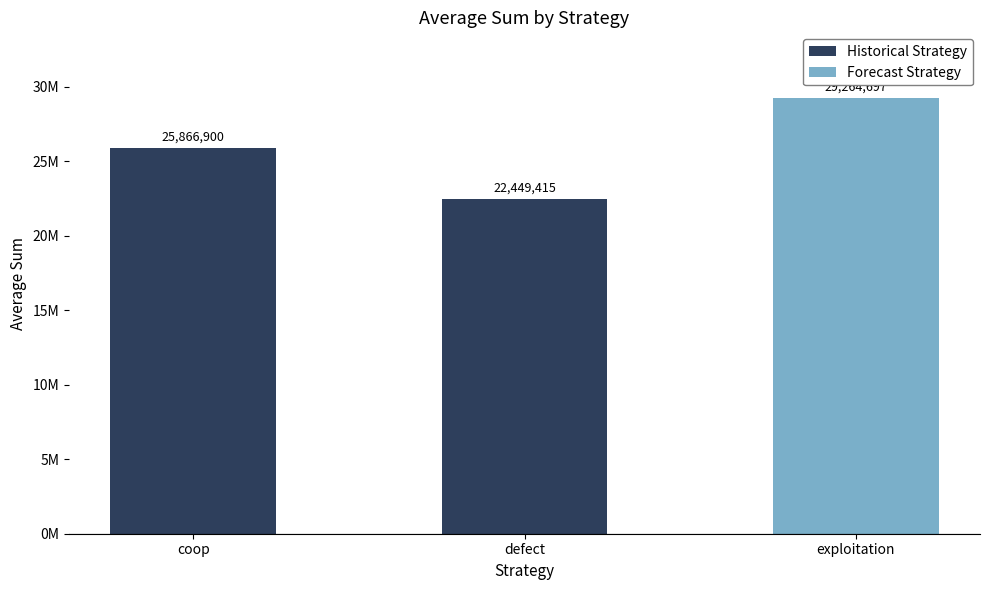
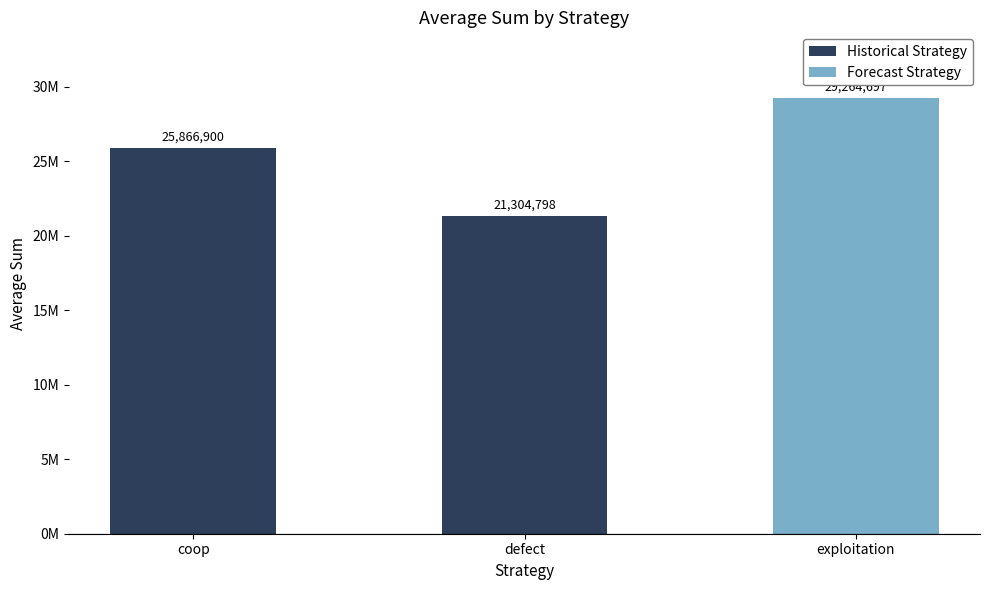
defect: 22,449,415 -> 21,304,798
